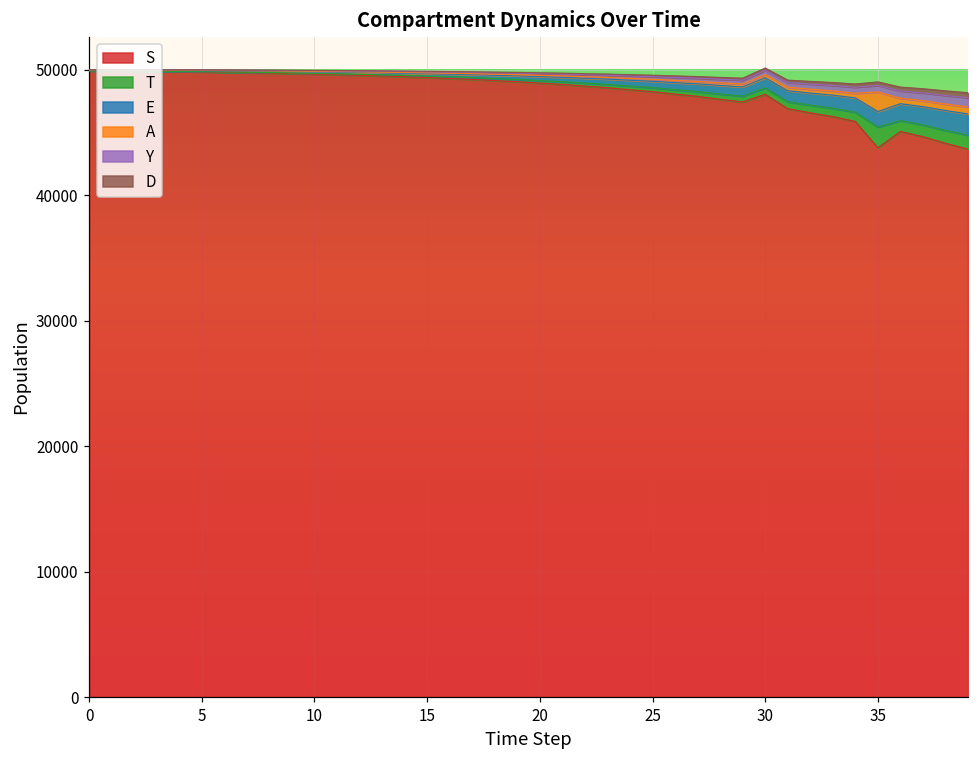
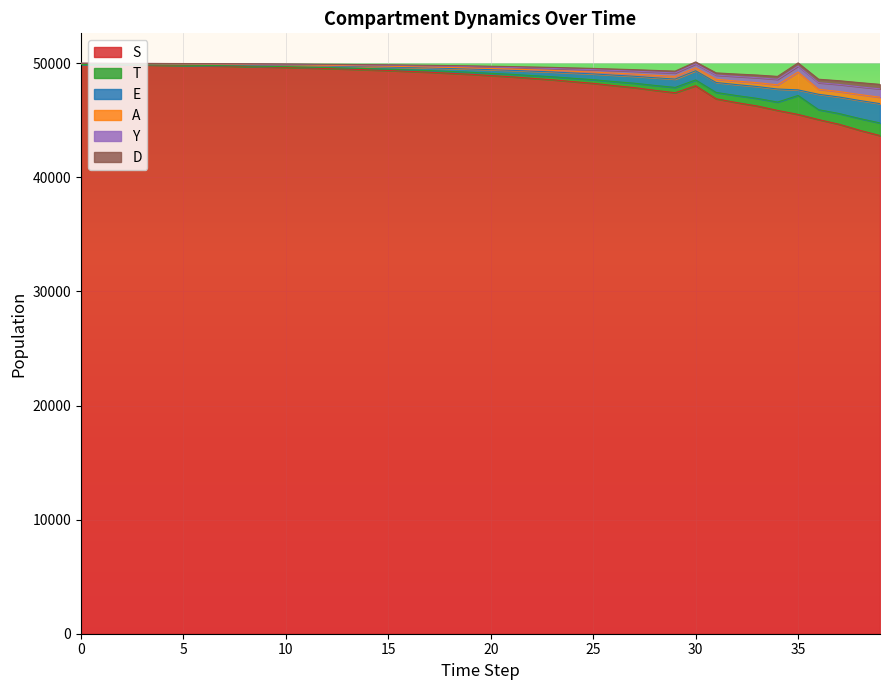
S, 35: 43800 -> 45500
E, 35: 1200 -> 500
